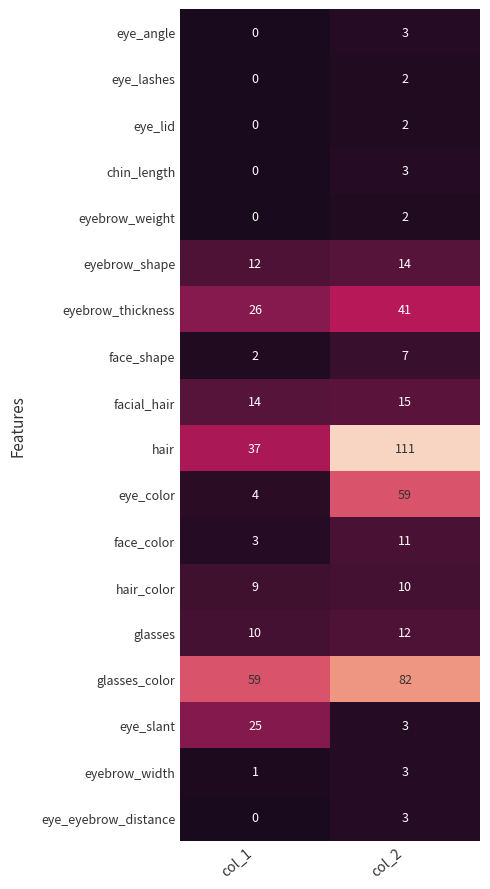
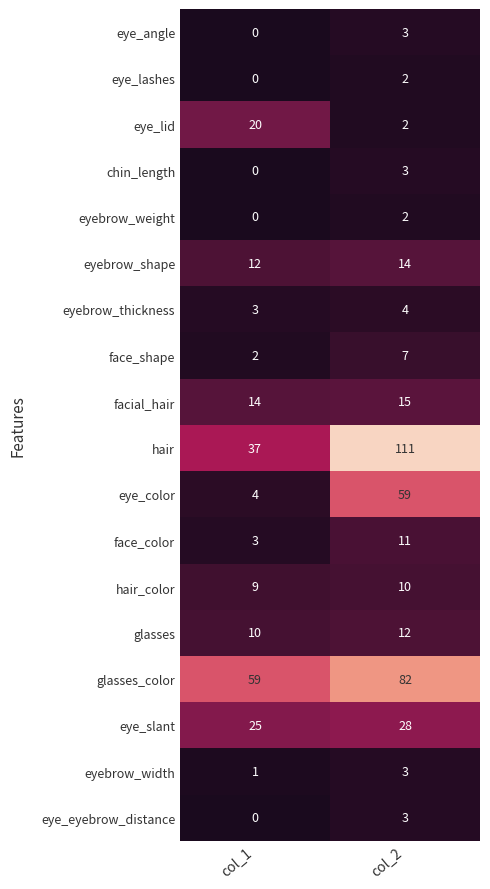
eye_lid, col_1: 0 -> 20
eyebrow_thickness, col_1: 26 -> 3
eyebrow_thickness, col_2: 41 -> 4
eye_slant, col_2: 3 -> 28
